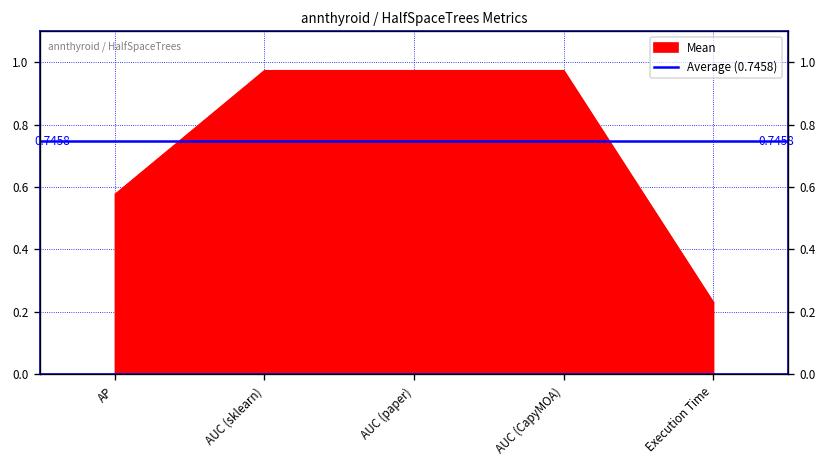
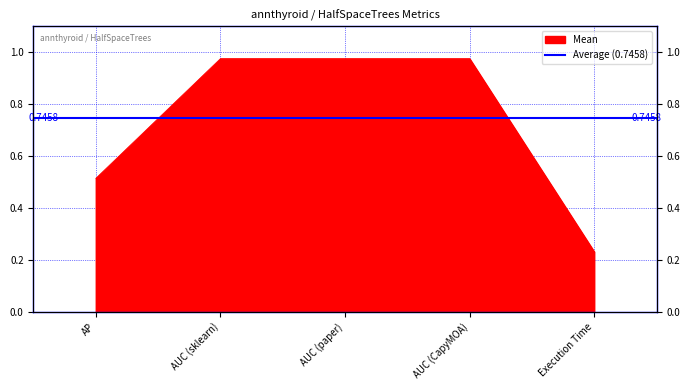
AP: 0.58 -> 0.51
